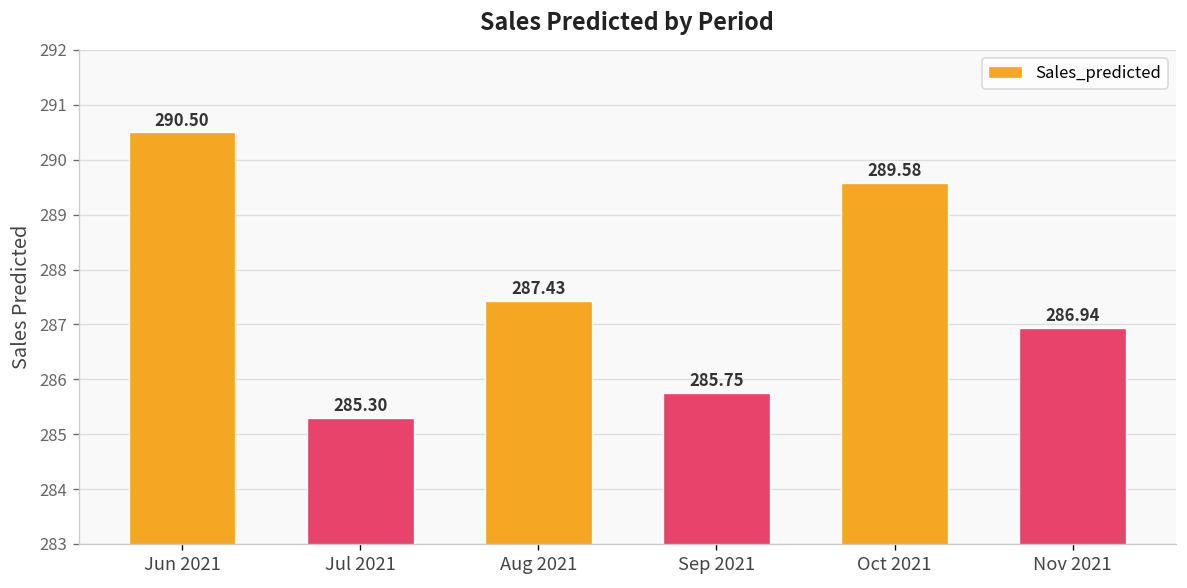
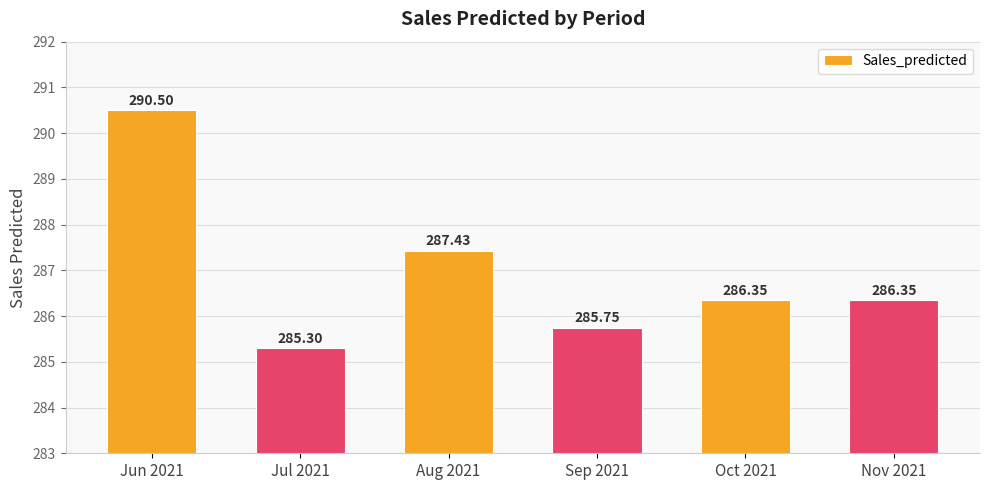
Oct 2021: 289.58 -> 286.35
Nov 2021: 286.94 -> 286.35
